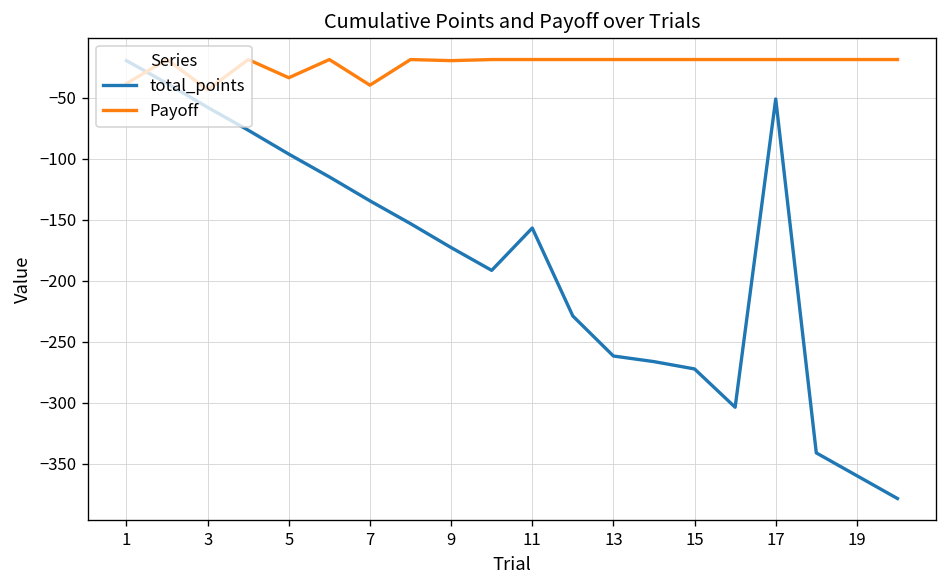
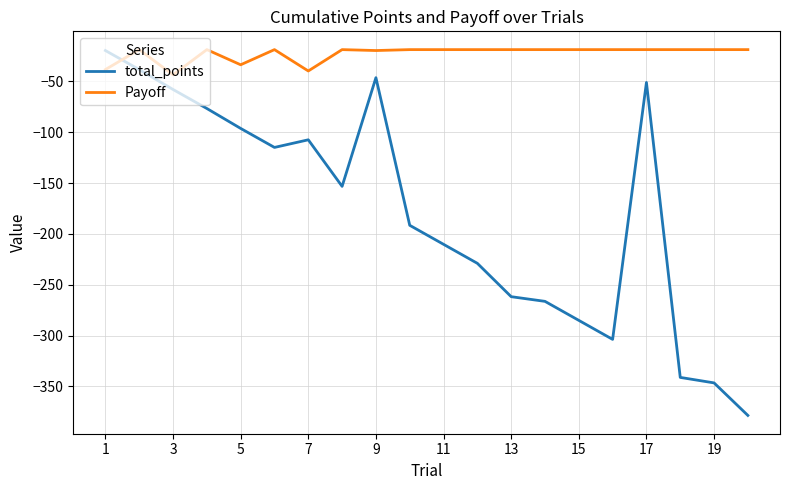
total_points, 7: -135 -> -107
total_points, 9: -173 -> -46
total_points, 11: -157 -> -210
total_points, 15: -272 -> -285
total_points, 19: -360 -> -347
